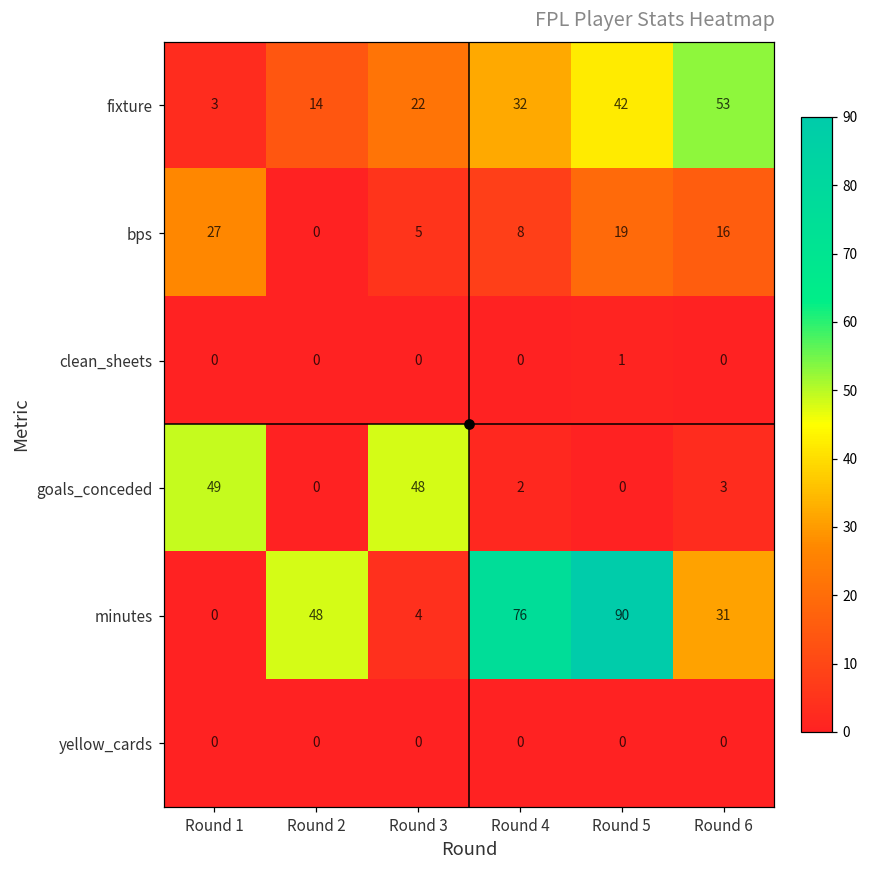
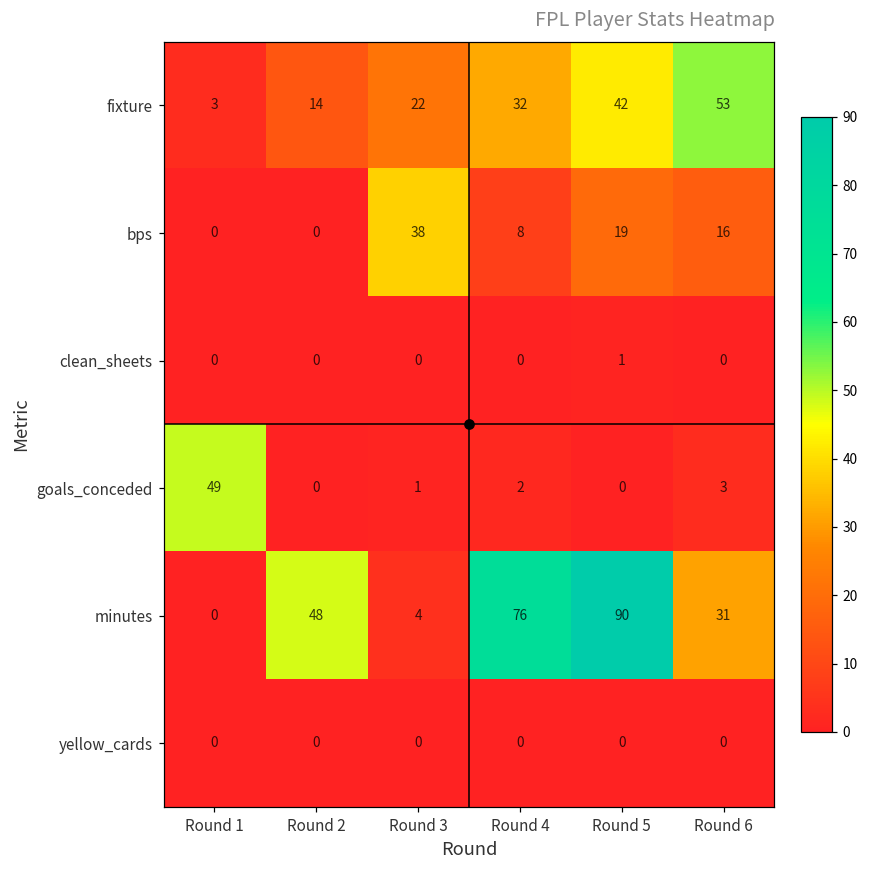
bps, Round 1: 27 -> 0
bps, Round 3: 5 -> 38
goals_conceded, Round 3: 48 -> 1
